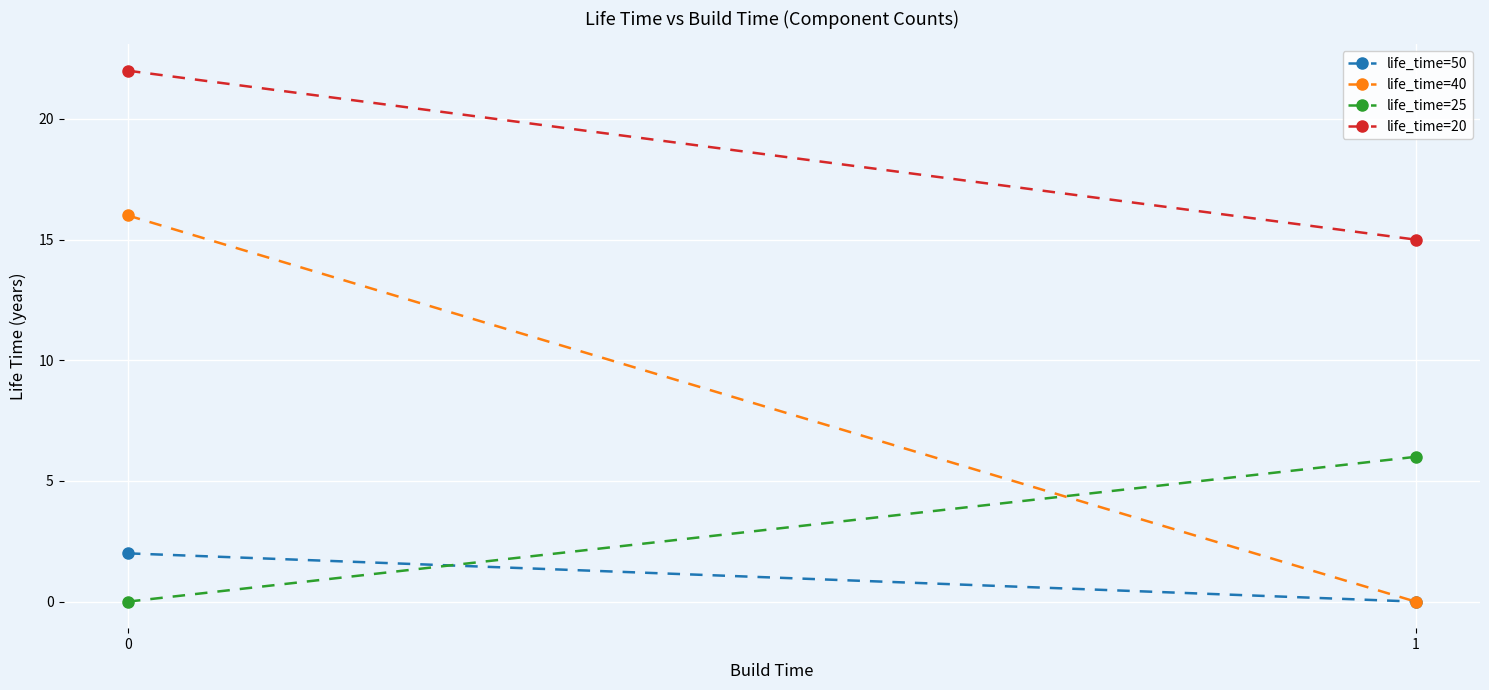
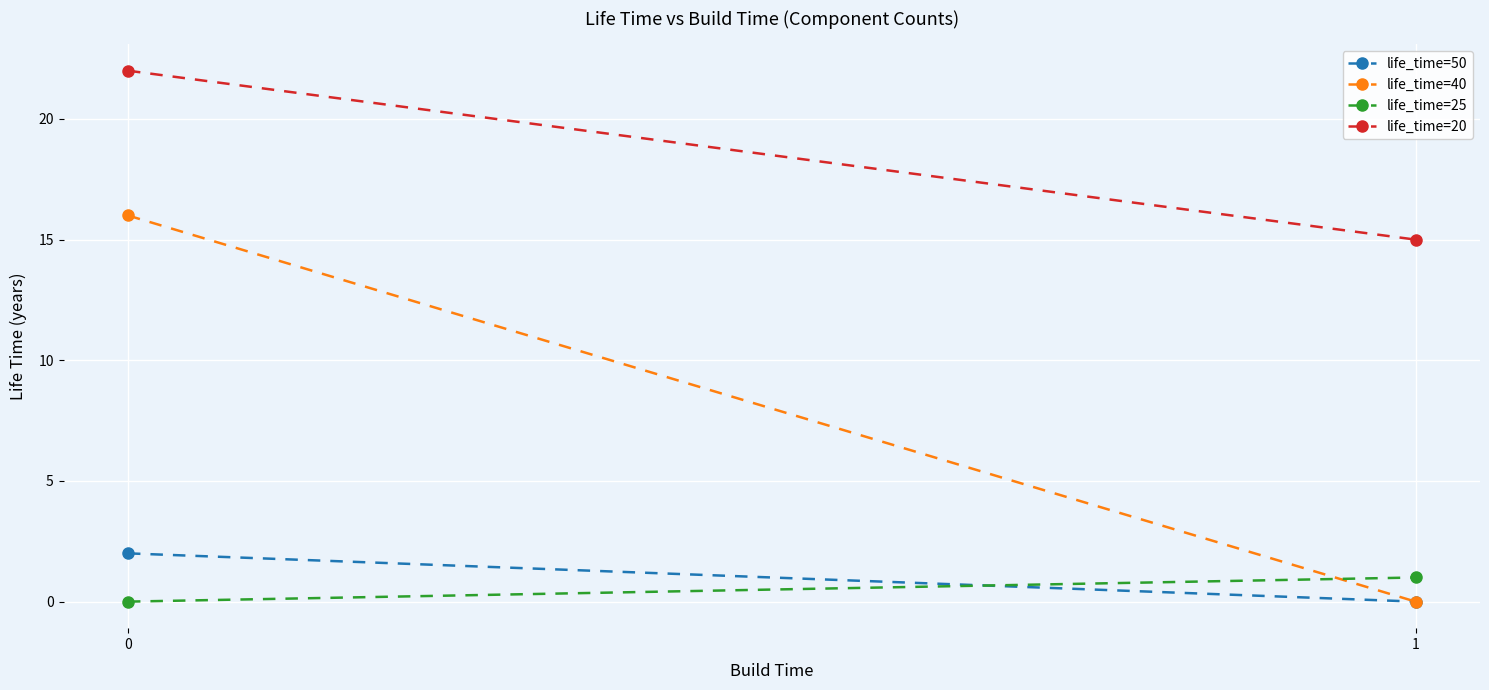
life_time=25, 1: 6 -> 1
